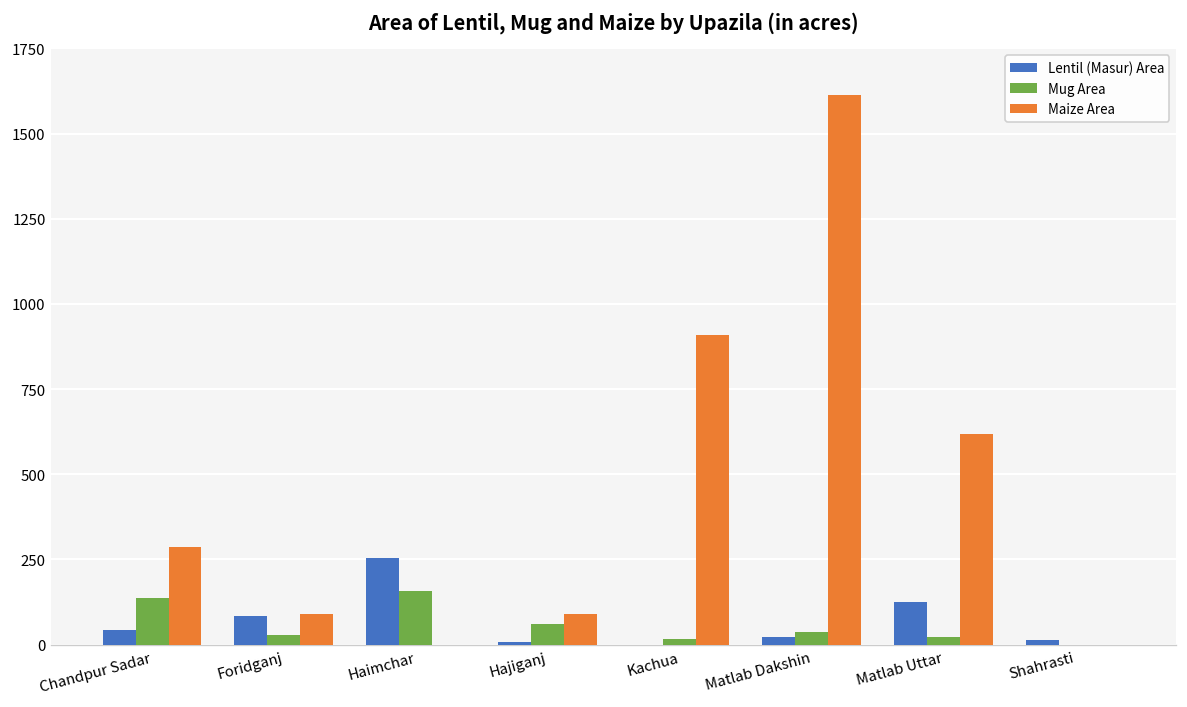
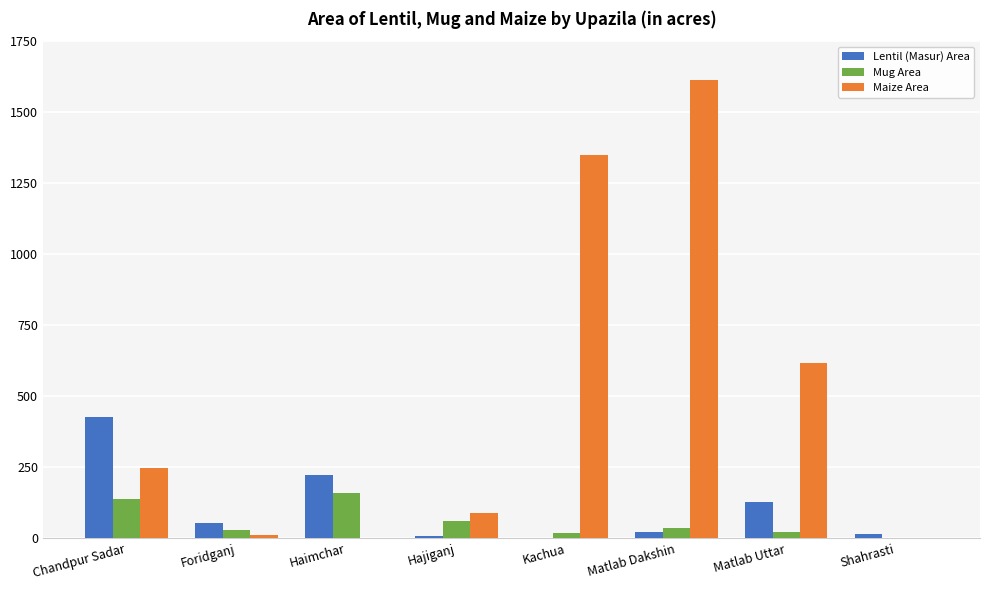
Lentil (Masur) Area, Chandpur Sadar: 40 -> 430
Maize Area, Chandpur Sadar: 290 -> 250
Lentil (Masur) Area, Foridganj: 80 -> 50
Maize Area, Foridganj: 90 -> 10
Lentil (Masur) Area, Haimchar: 250 -> 220
Maize Area, Kachua: 910 -> 1350
